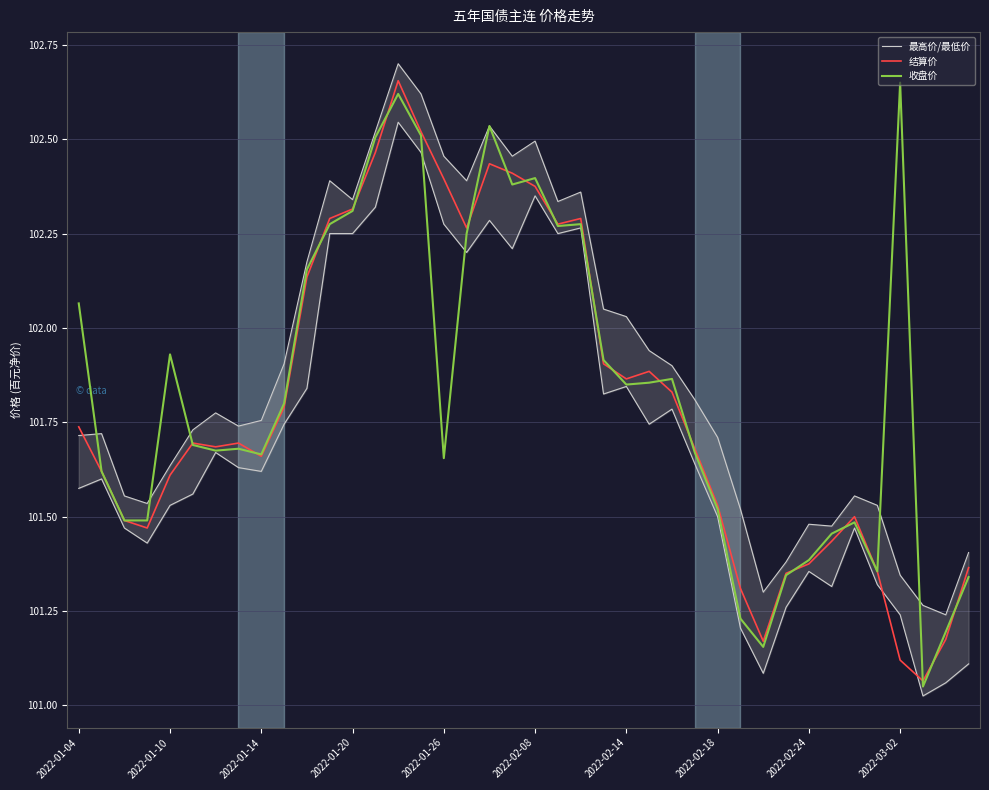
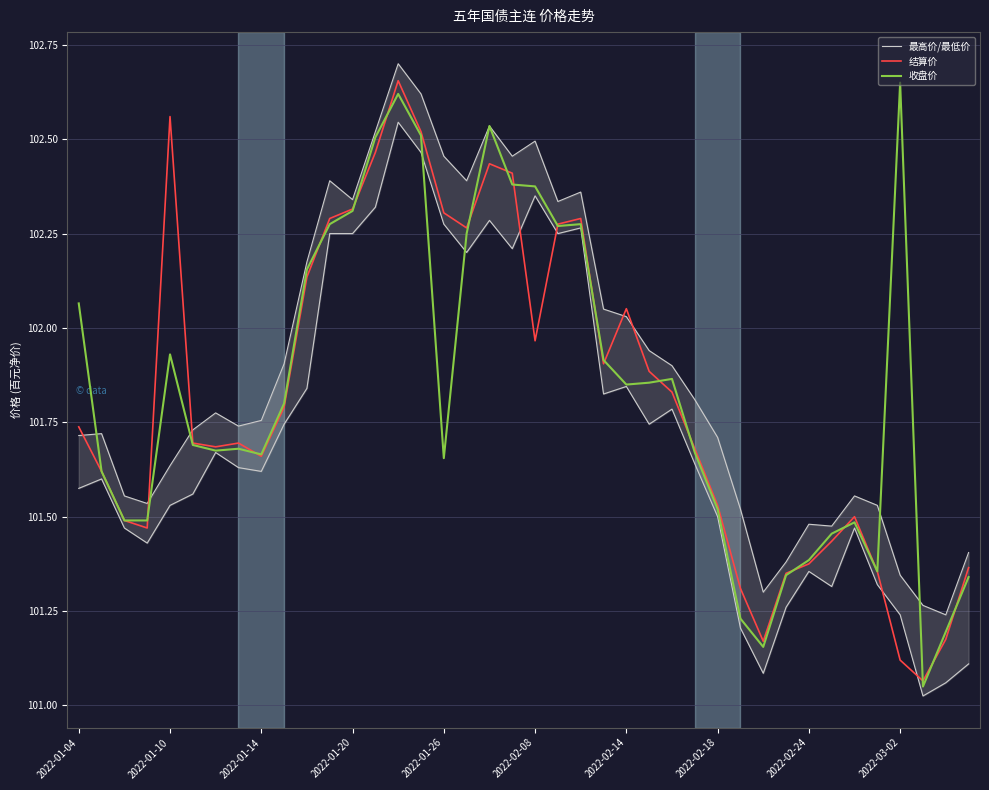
结算价, 2022-01-10: 101.61 -> 102.56
结算价, 2022-01-26: 102.40 -> 102.31
结算价, 2022-02-08: 102.38 -> 101.97
收盘价, 2022-02-08: 102.40 -> 102.38
结算价, 2022-02-14: 101.87 -> 102.05
